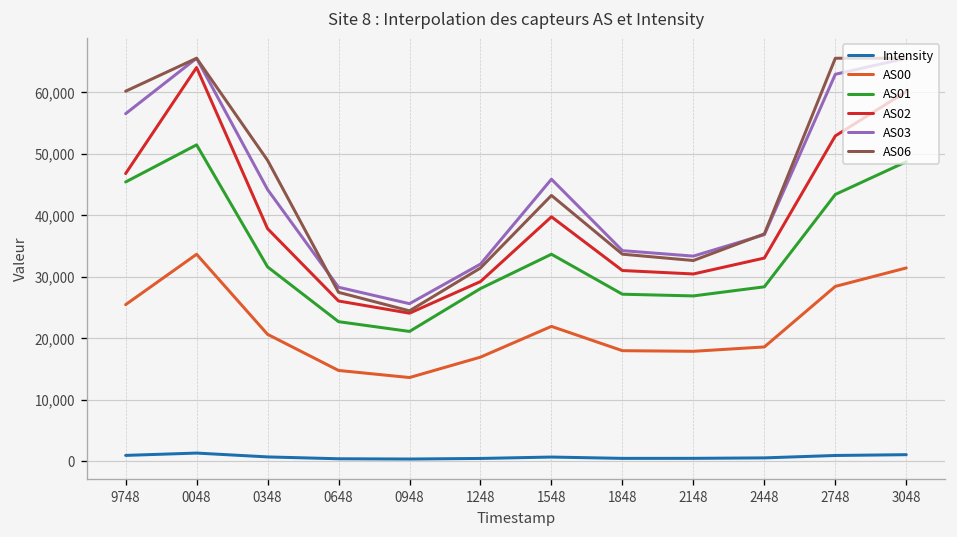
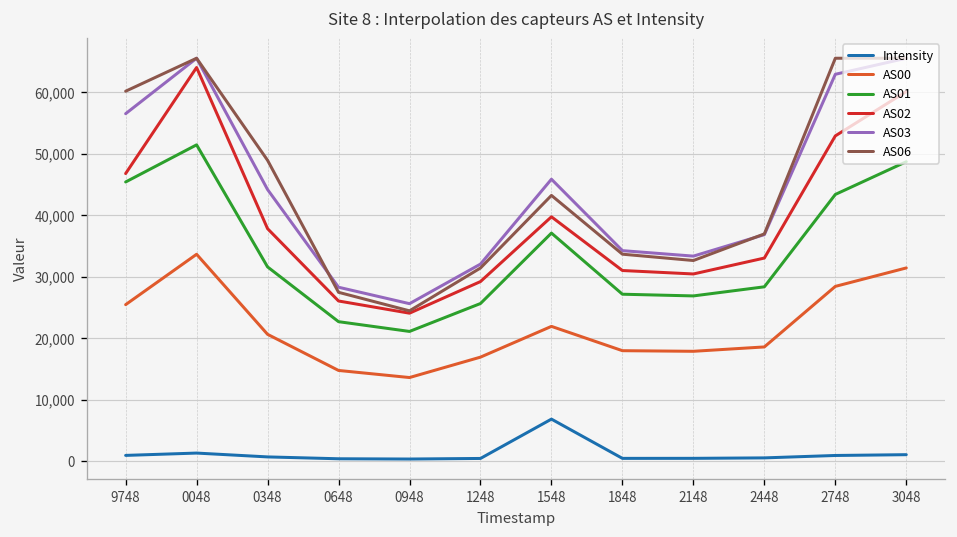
AS01, 1248: 28,000 -> 26,000
Intensity, 1548: 1,000 -> 7,000
AS01, 1548: 34,000 -> 37,000
